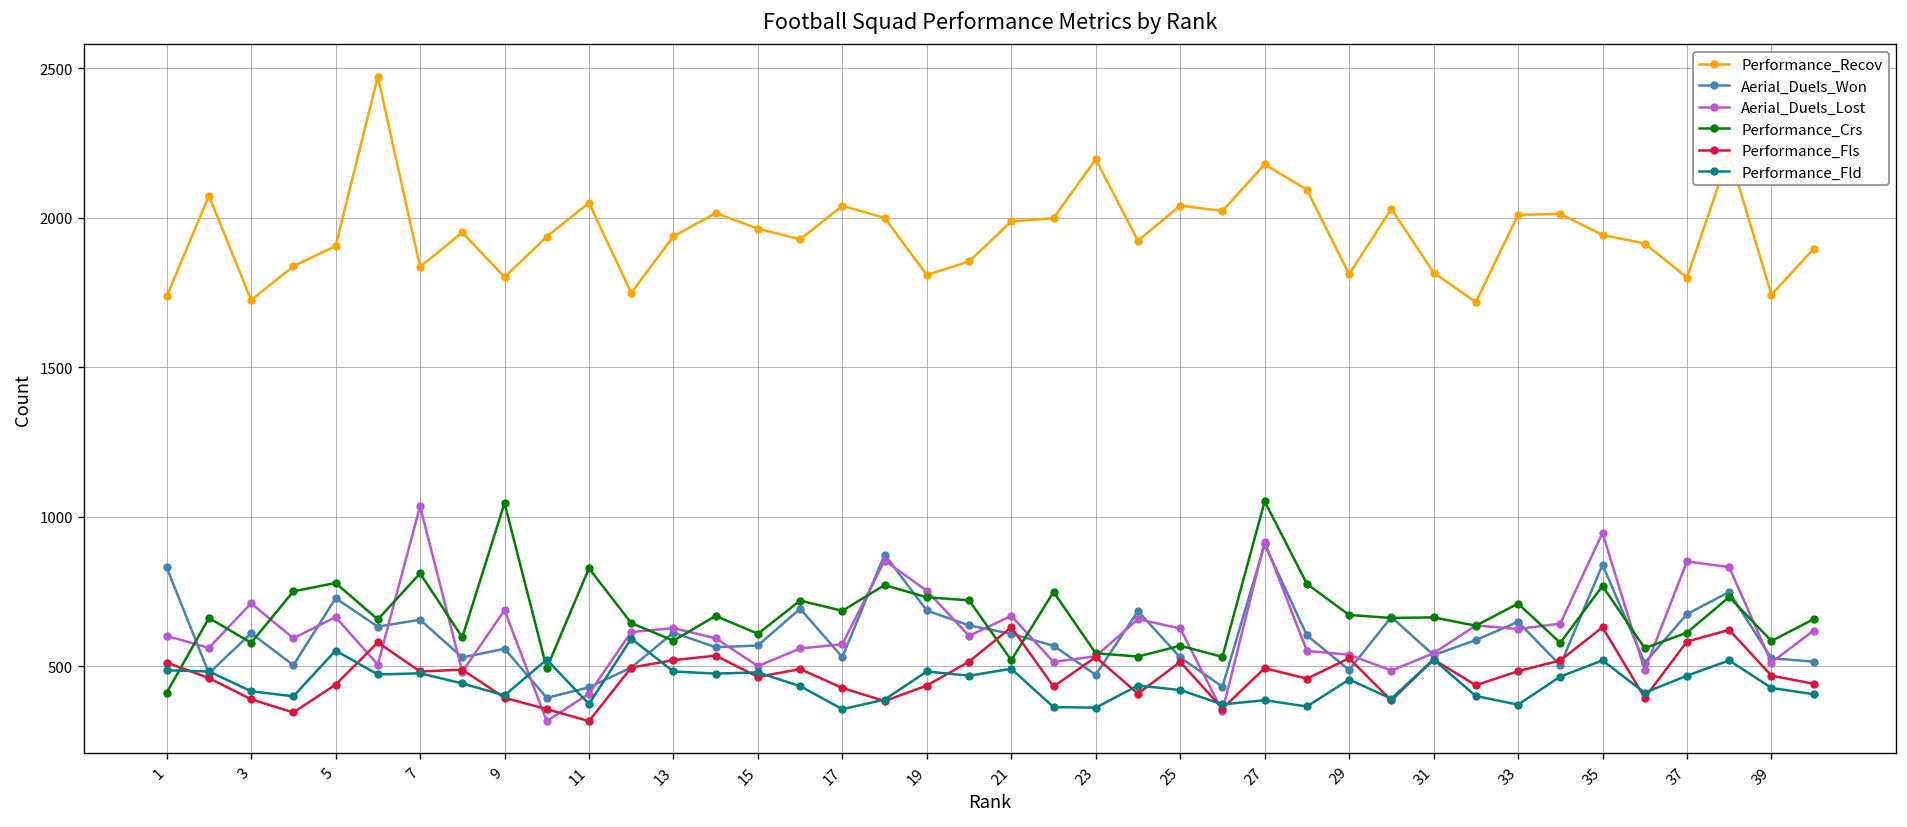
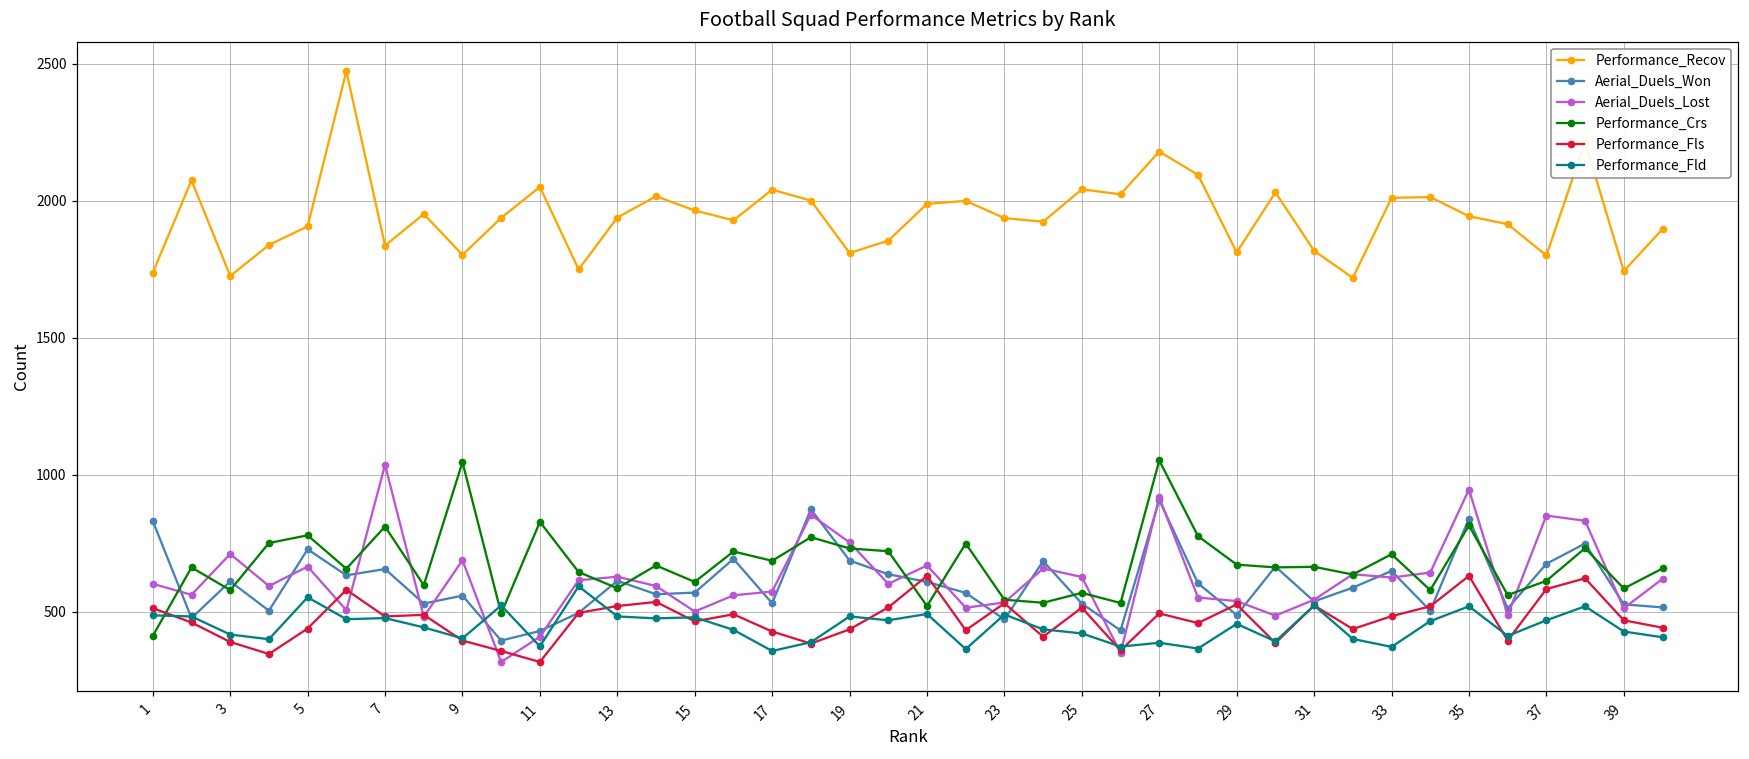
Performance_Recov, 23: 2200 -> 1940
Performance_Fld, 23: 360 -> 490
Performance_Crs, 35: 770 -> 820
